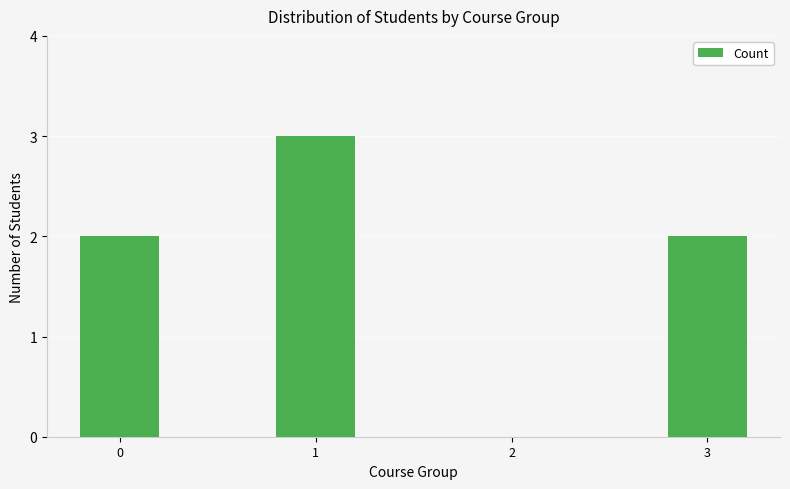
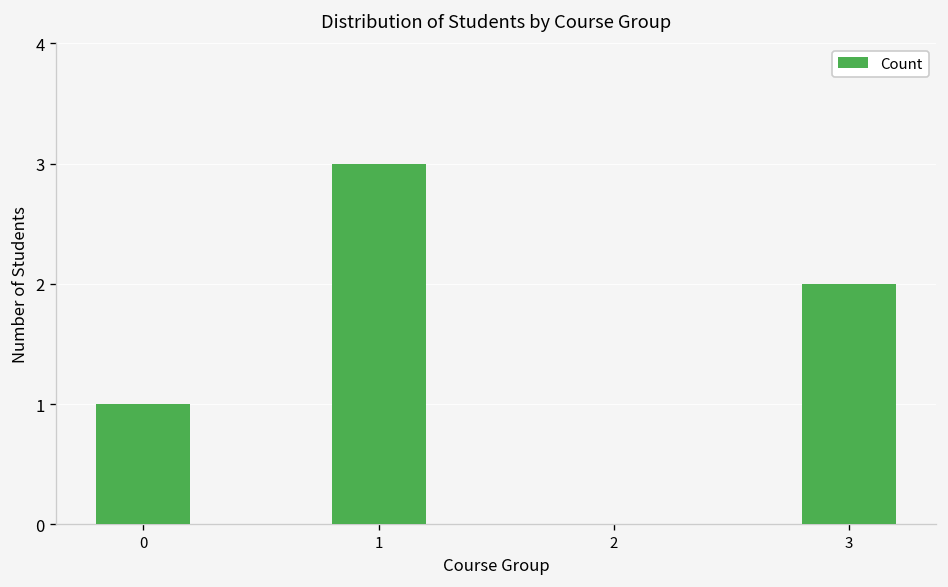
0: 2 -> 1
